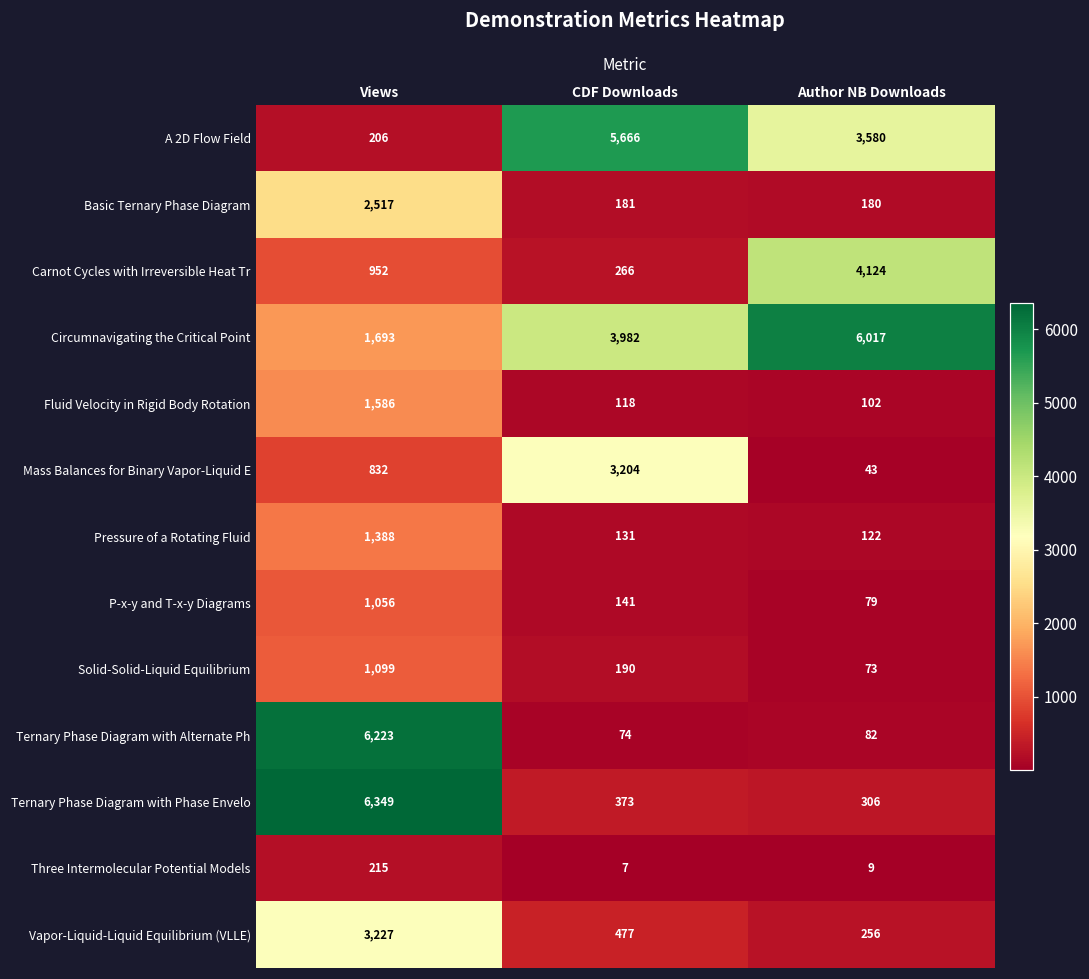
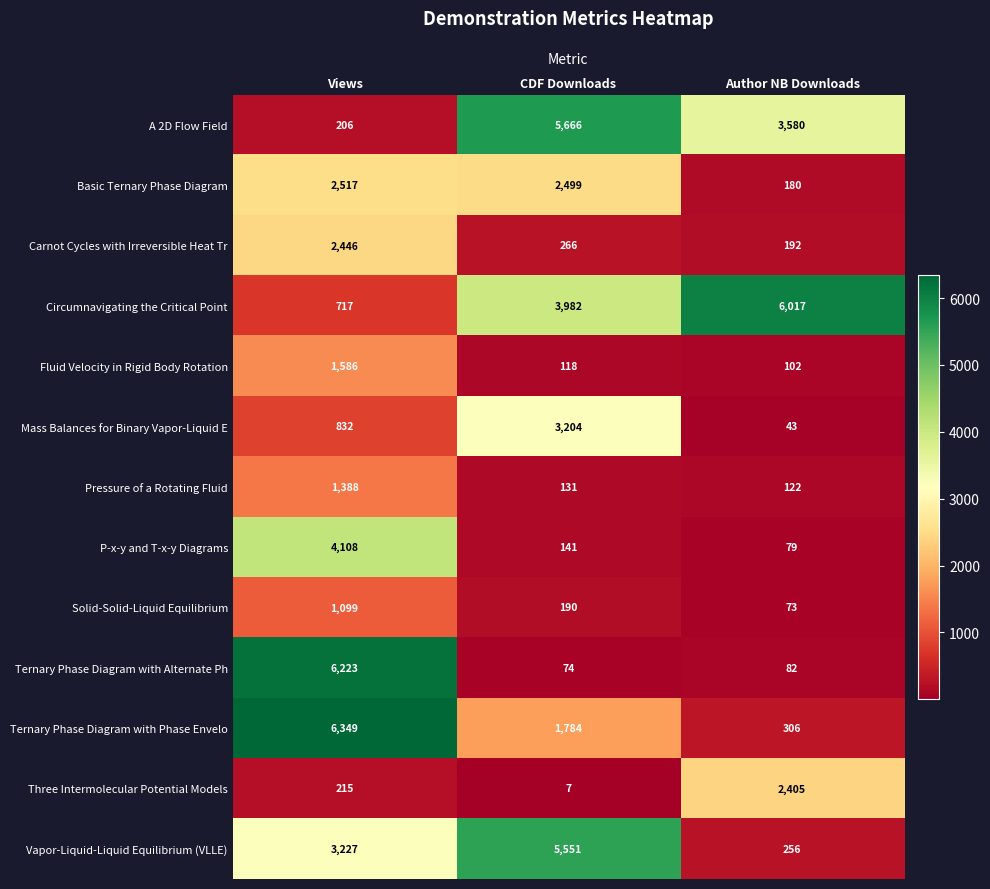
Basic Ternary Phase Diagram, CDF Downloads: 181 -> 2,499
Carnot Cycles with Irreversible Heat Tr, Views: 952 -> 2,446
Carnot Cycles with Irreversible Heat Tr, Author NB Downloads: 4,124 -> 192
Circumnavigating the Critical Point, Views: 1,693 -> 717
P-x-y and T-x-y Diagrams, Views: 1,056 -> 4,108
Ternary Phase Diagram with Phase Envelo, CDF Downloads: 373 -> 1,784
Three Intermolecular Potential Models, Author NB Downloads: 9 -> 2,405
Vapor-Liquid-Liquid Equilibrium (VLLE), CDF Downloads: 477 -> 5,551
